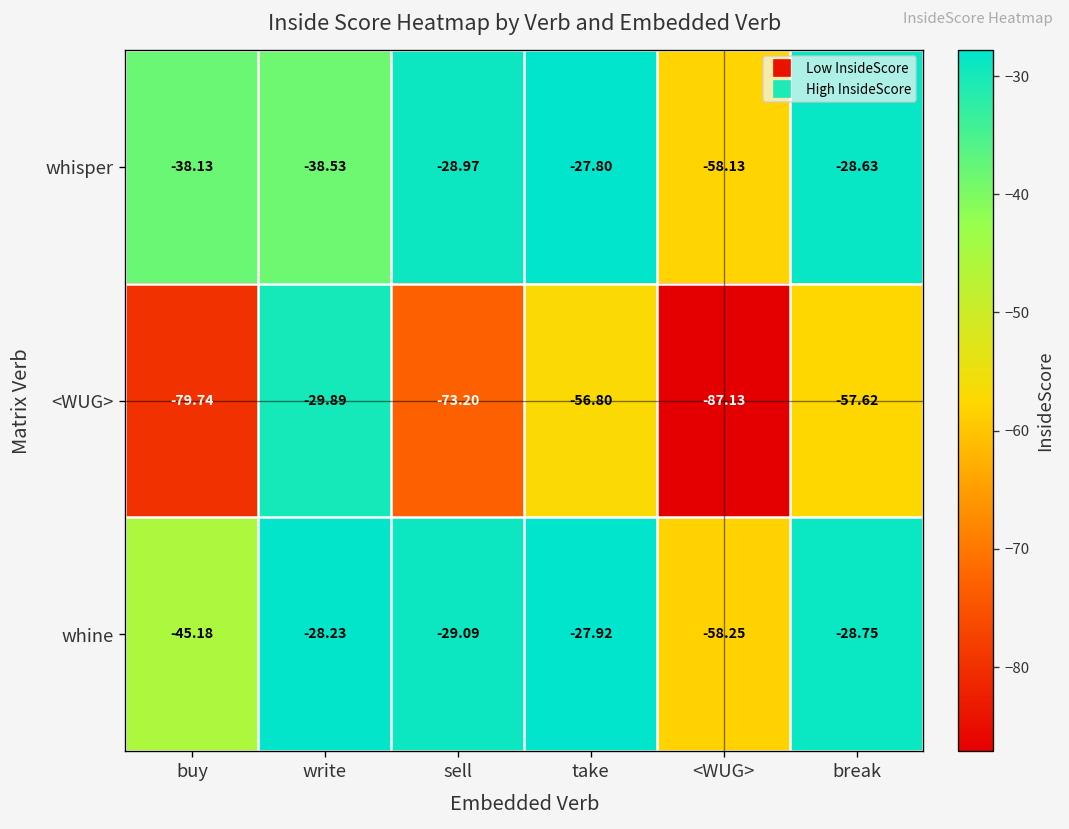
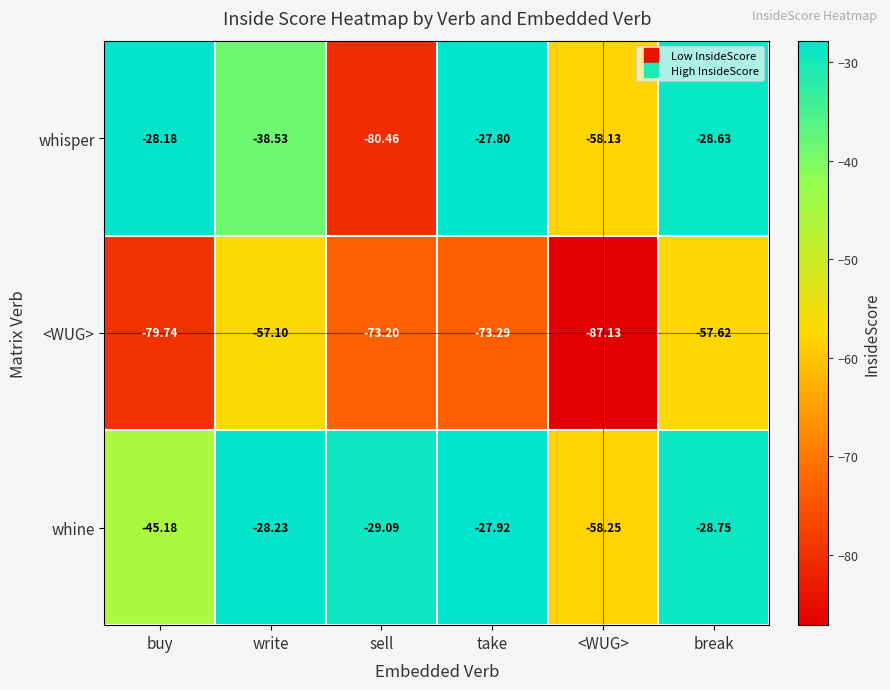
whisper, buy: -38.13 -> -28.18
whisper, sell: -28.97 -> -80.46
<WUG>, write: -29.89 -> -57.10
<WUG>, take: -56.80 -> -73.29
